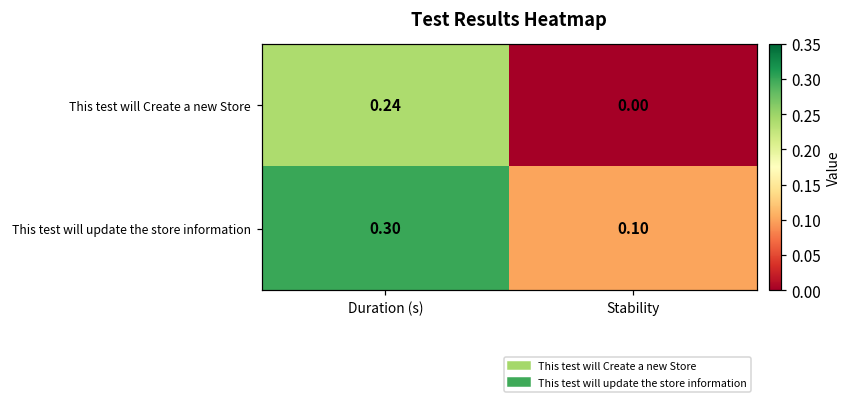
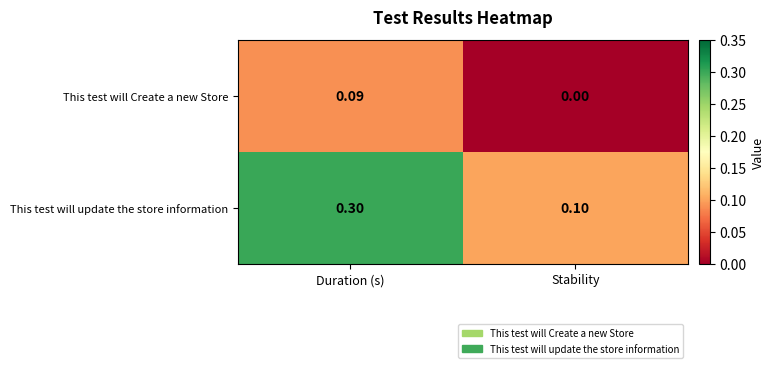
This test will Create a new Store, Duration (s): 0.24 -> 0.09
